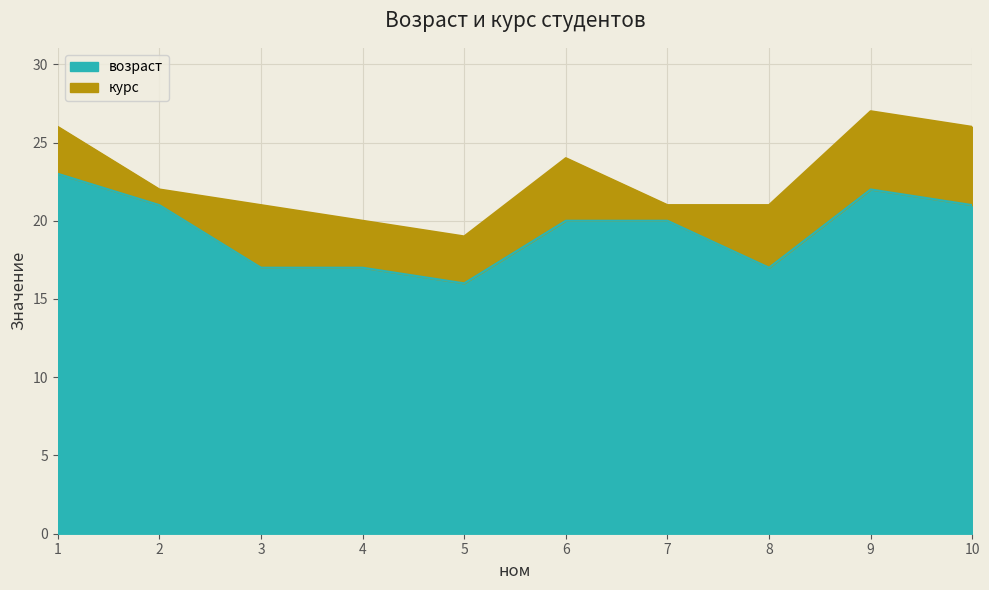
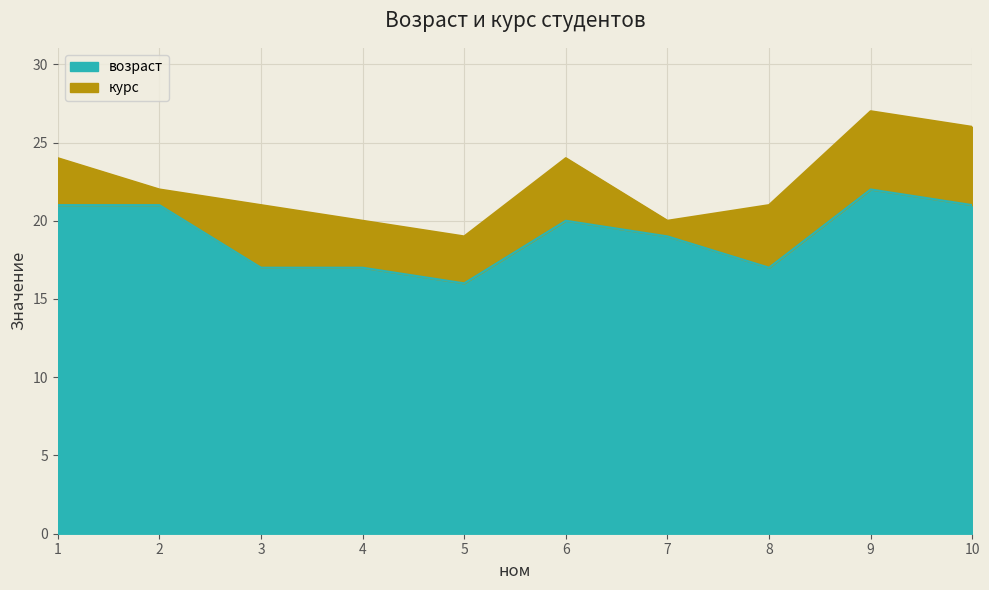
возраст, 1: 23 -> 21
возраст, 7: 20 -> 19
